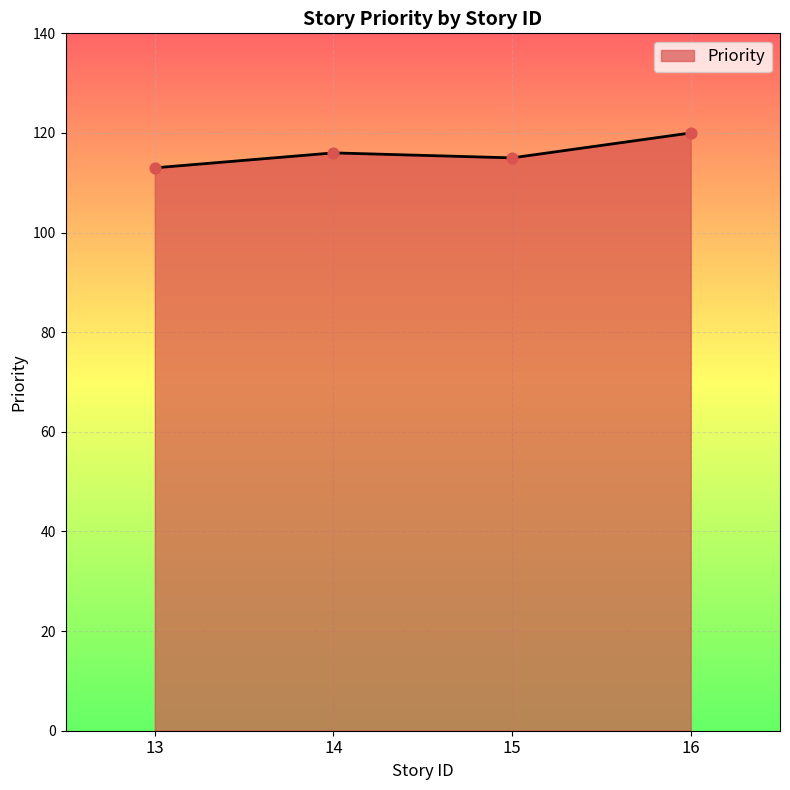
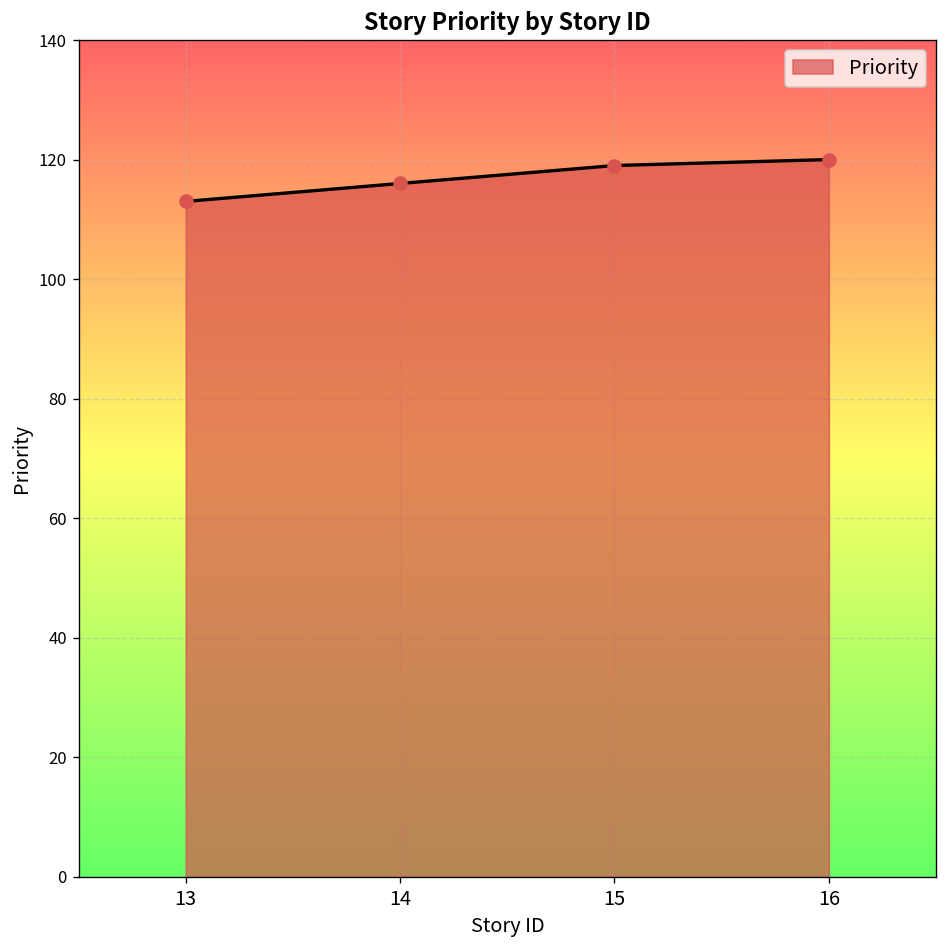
15: 115 -> 119
